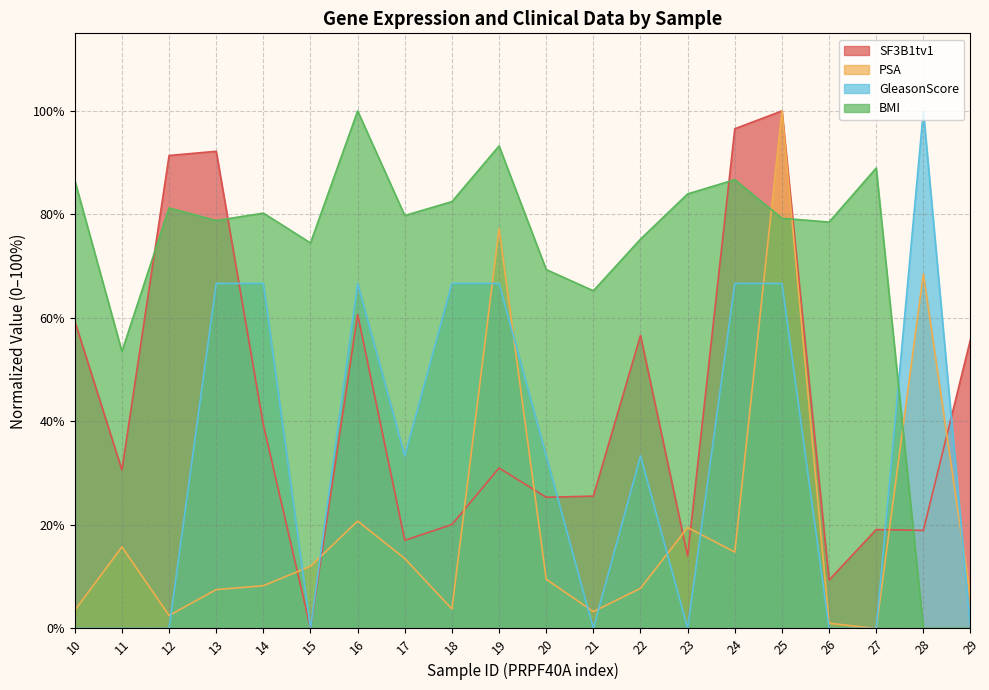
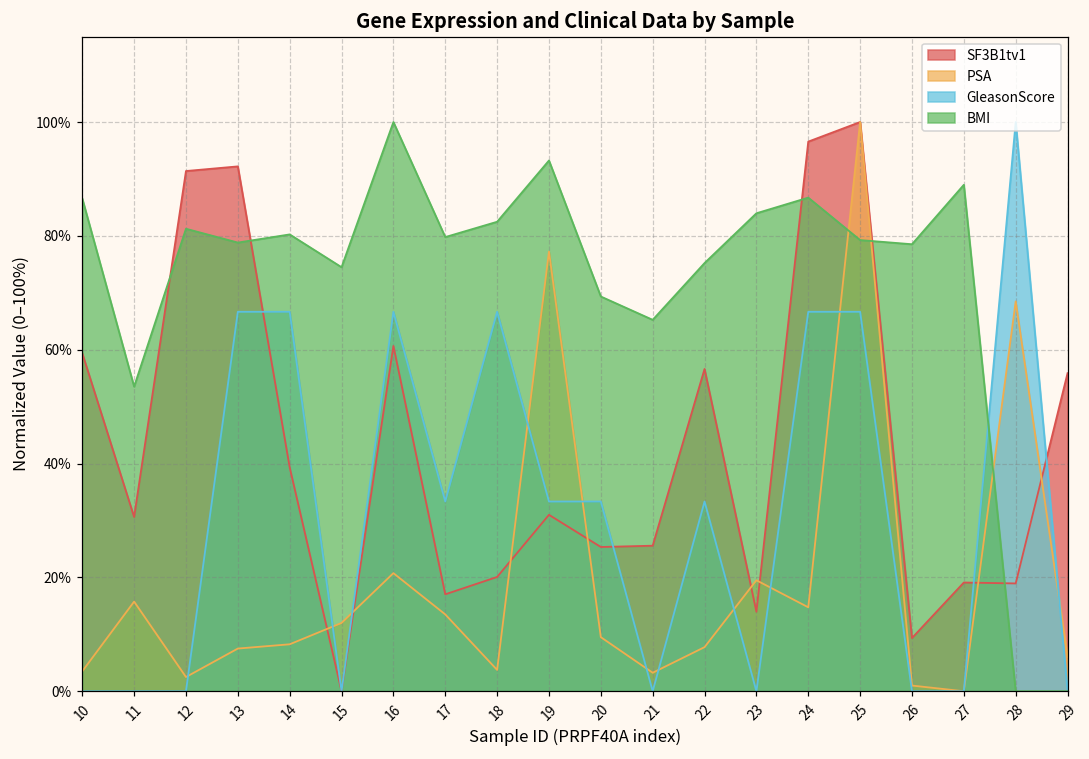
GleasonScore, 19: 67% -> 33%
